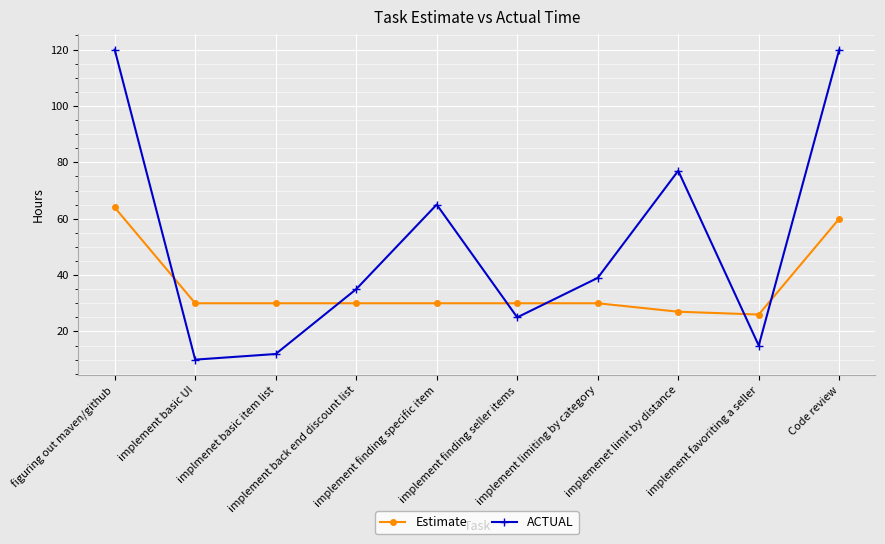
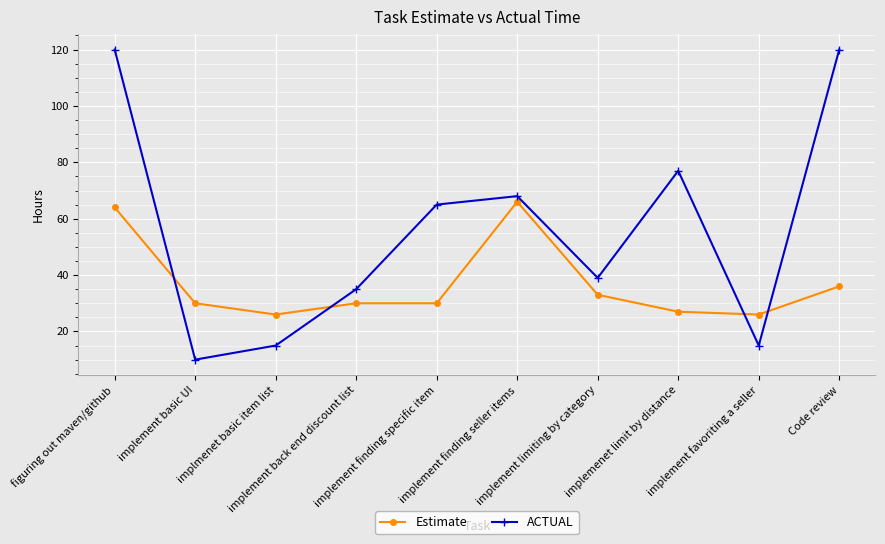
Estimate, implmenet basic item list: 30 -> 26
ACTUAL, implmenet basic item list: 12 -> 15
Estimate, implement finding seller items: 30 -> 66
ACTUAL, implement finding seller items: 25 -> 68
Estimate, implement limiting by category: 30 -> 33
Estimate, Code review: 60 -> 36
